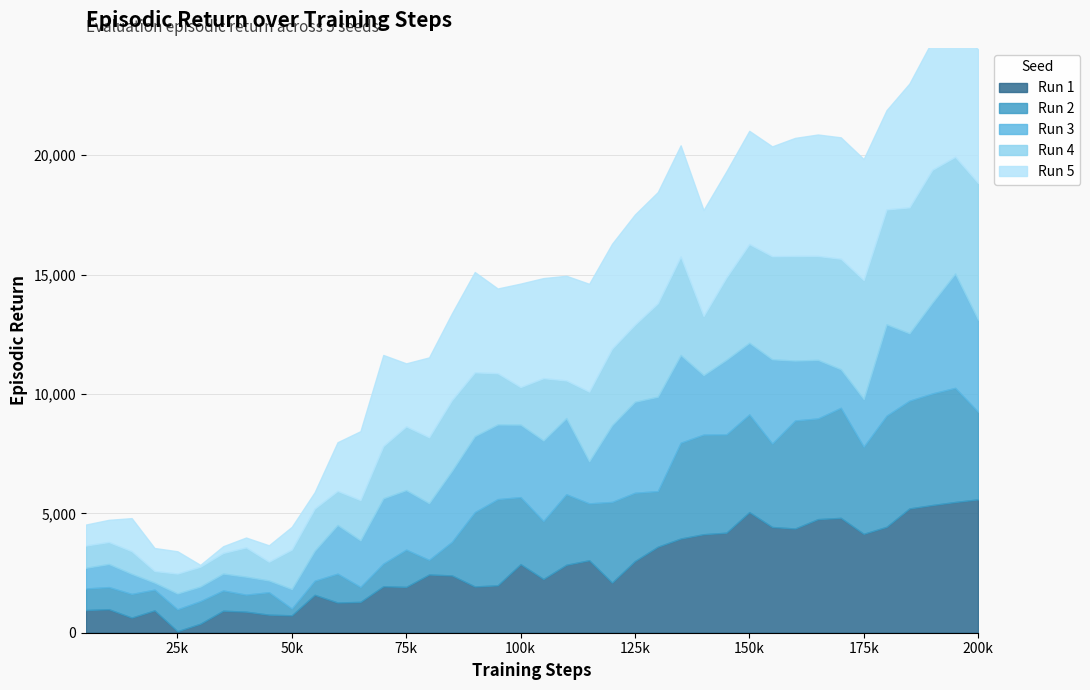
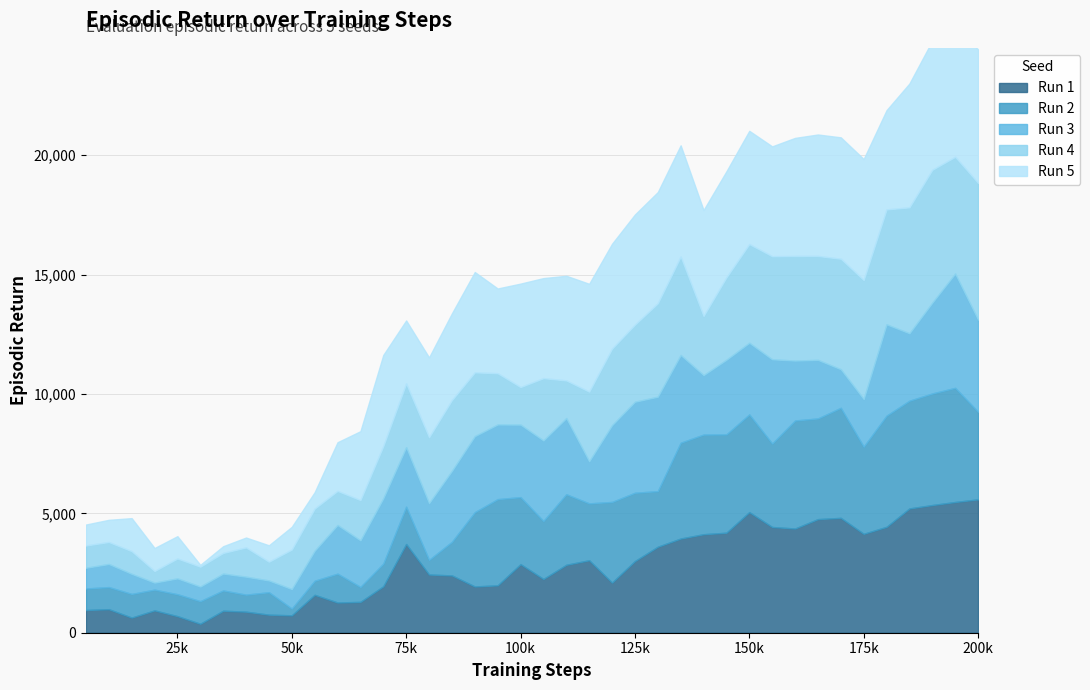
Run 1, 25k: 100 -> 700
Run 1, 75k: 1,900 -> 3,700
